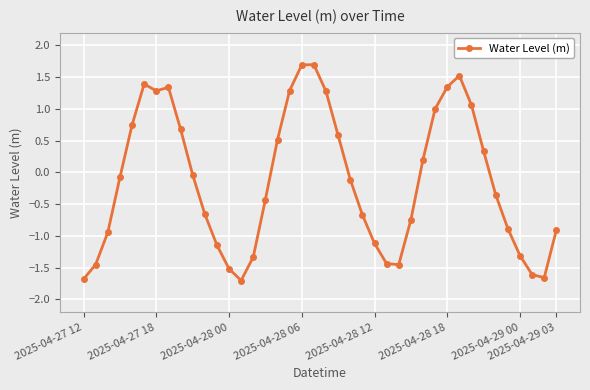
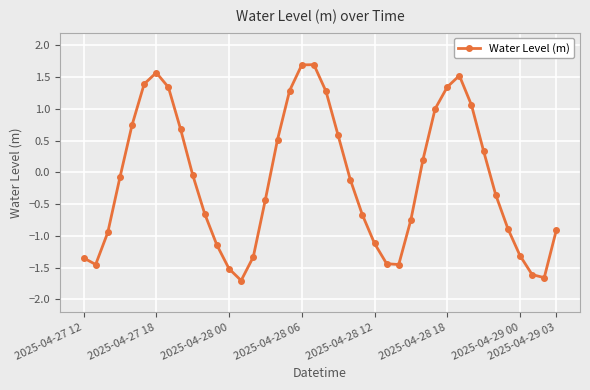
2025-04-27 12: -1.7 -> -1.3
2025-04-27 18: 1.3 -> 1.6
